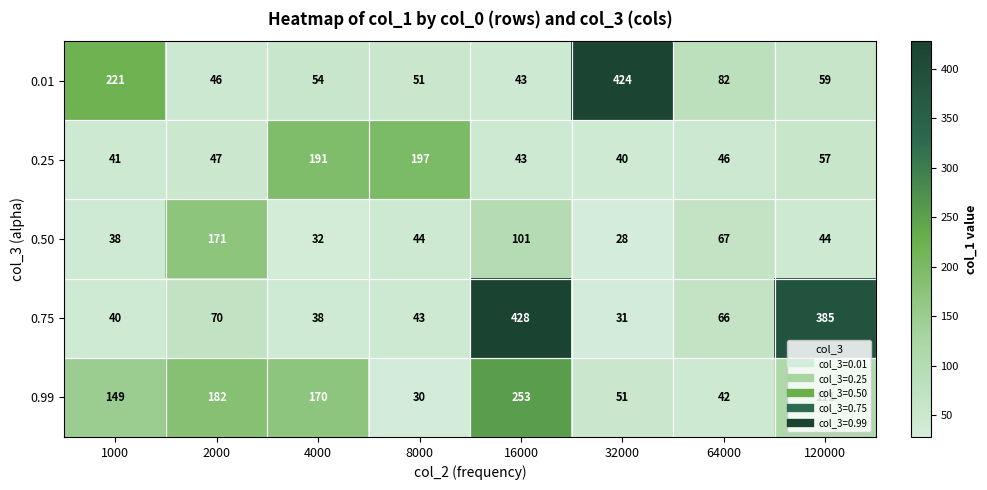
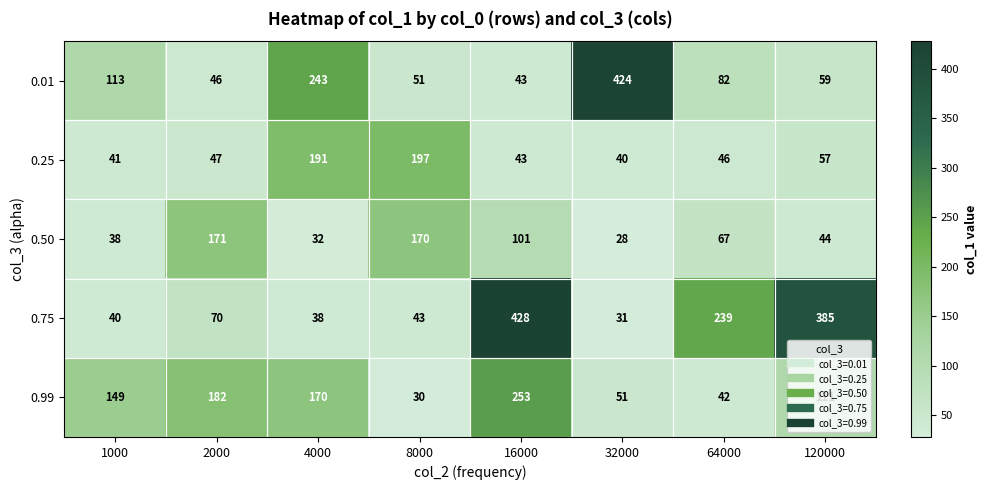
0.01, 1000: 221 -> 113
0.01, 4000: 54 -> 243
0.50, 8000: 44 -> 170
0.75, 64000: 66 -> 239
